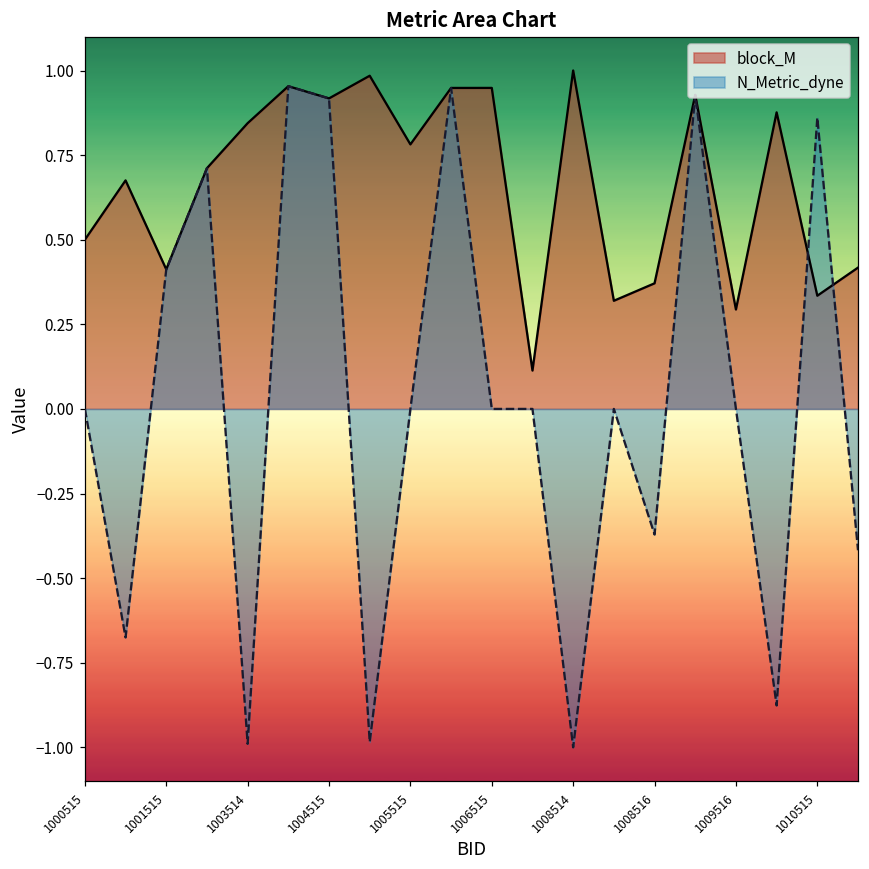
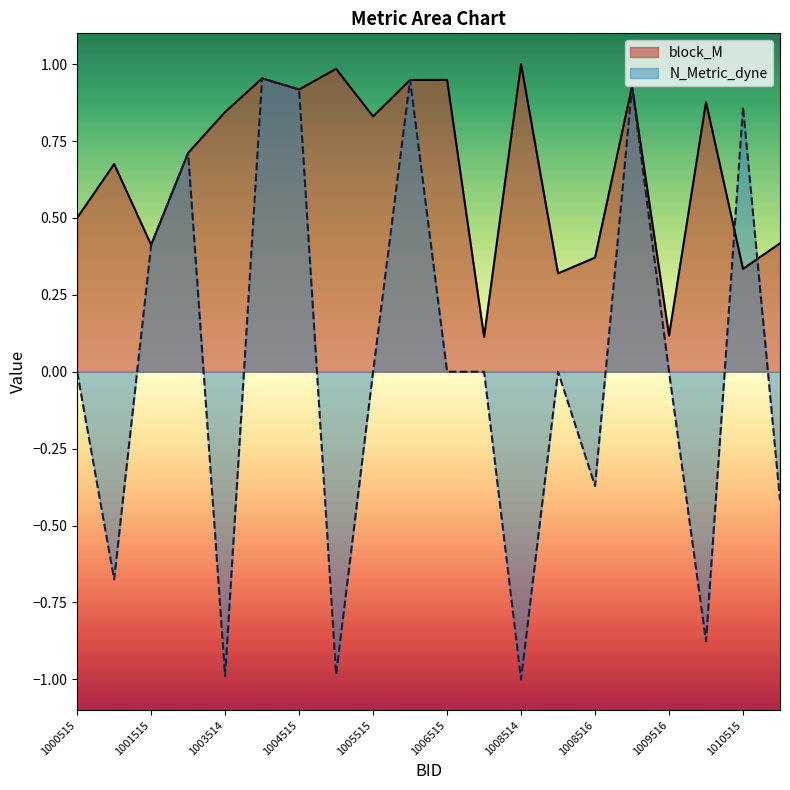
block_M, 1005515: 0.78 -> 0.83
block_M, 1009516: 0.29 -> 0.12
